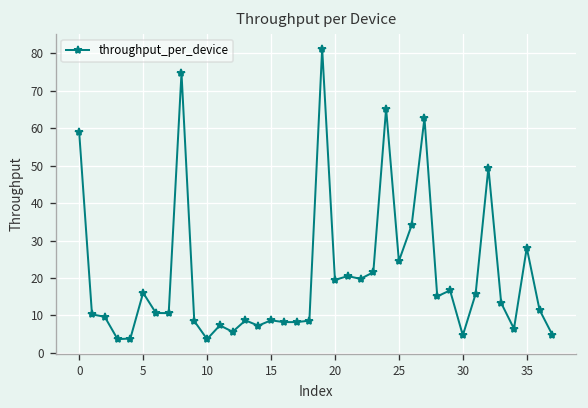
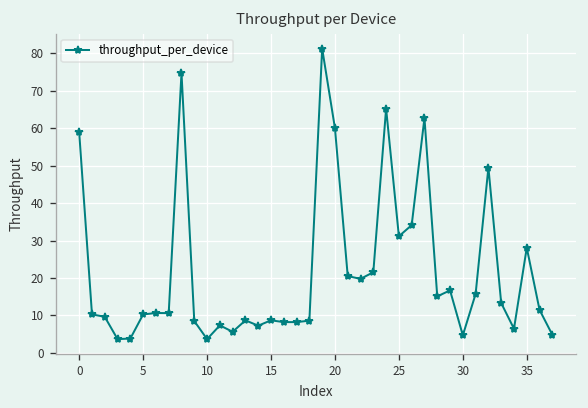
5: 16 -> 10
20: 19 -> 60
25: 25 -> 31
